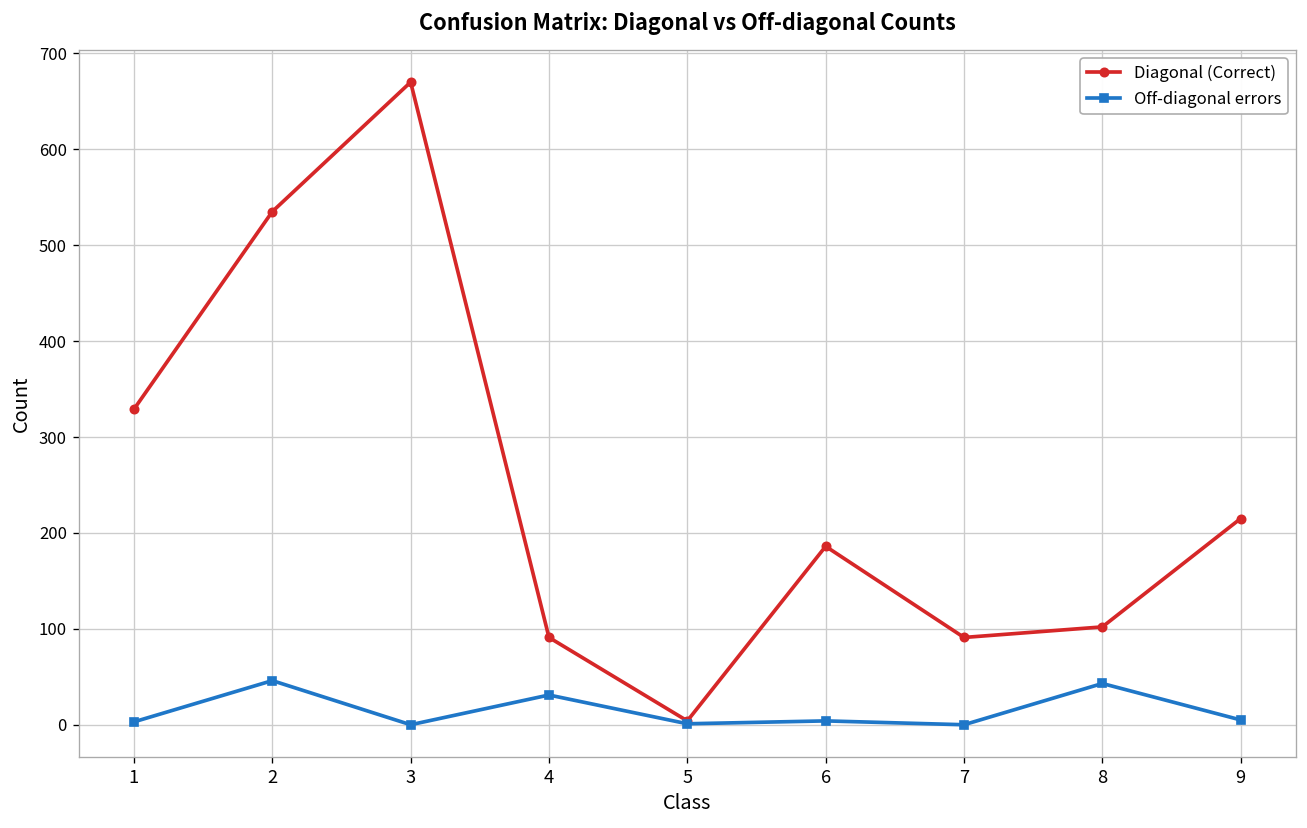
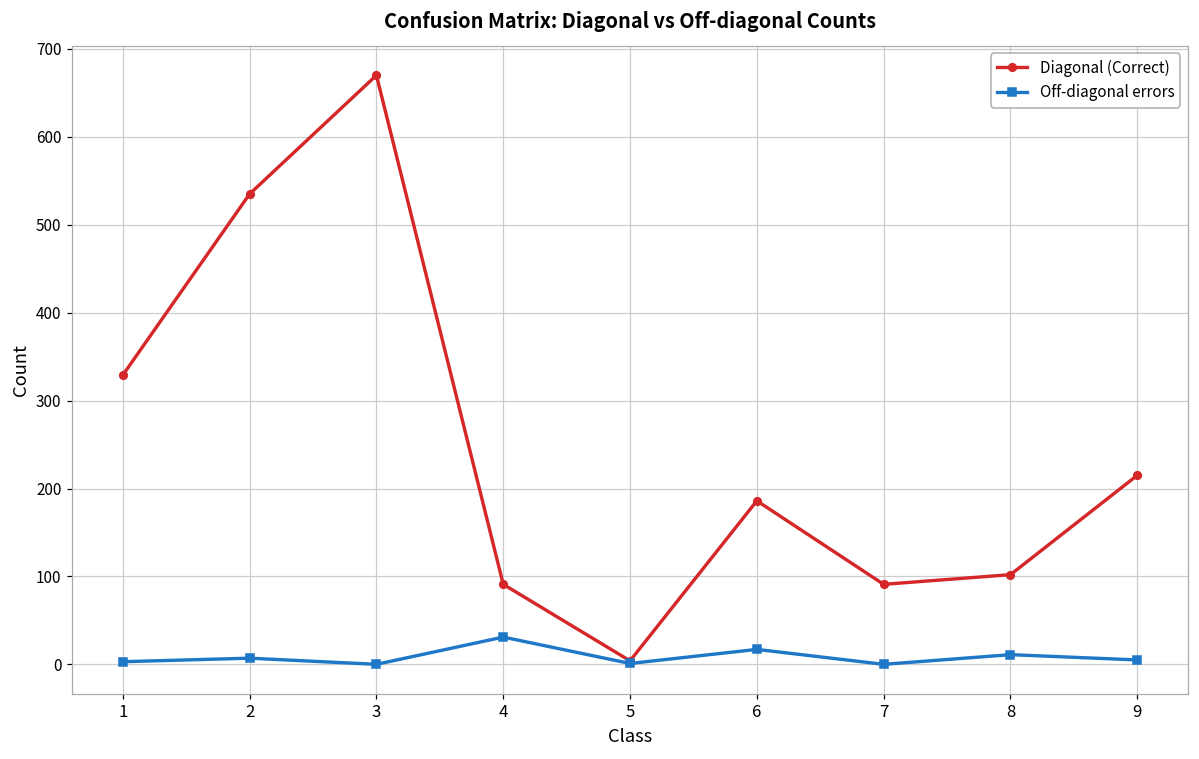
Off-diagonal errors, 2: 50 -> 10
Off-diagonal errors, 6: 0 -> 20
Off-diagonal errors, 8: 40 -> 10
